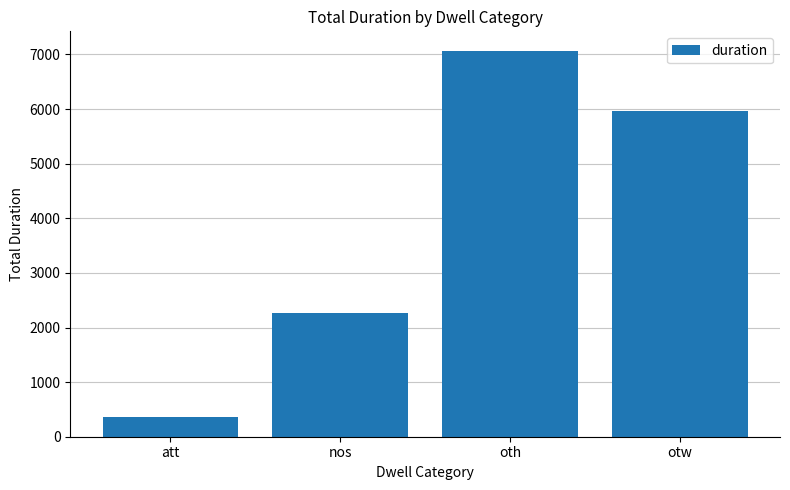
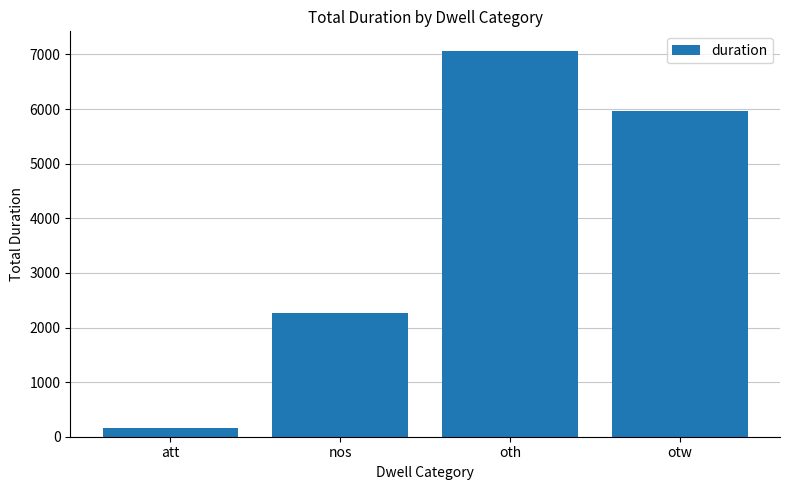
att: 400 -> 200
